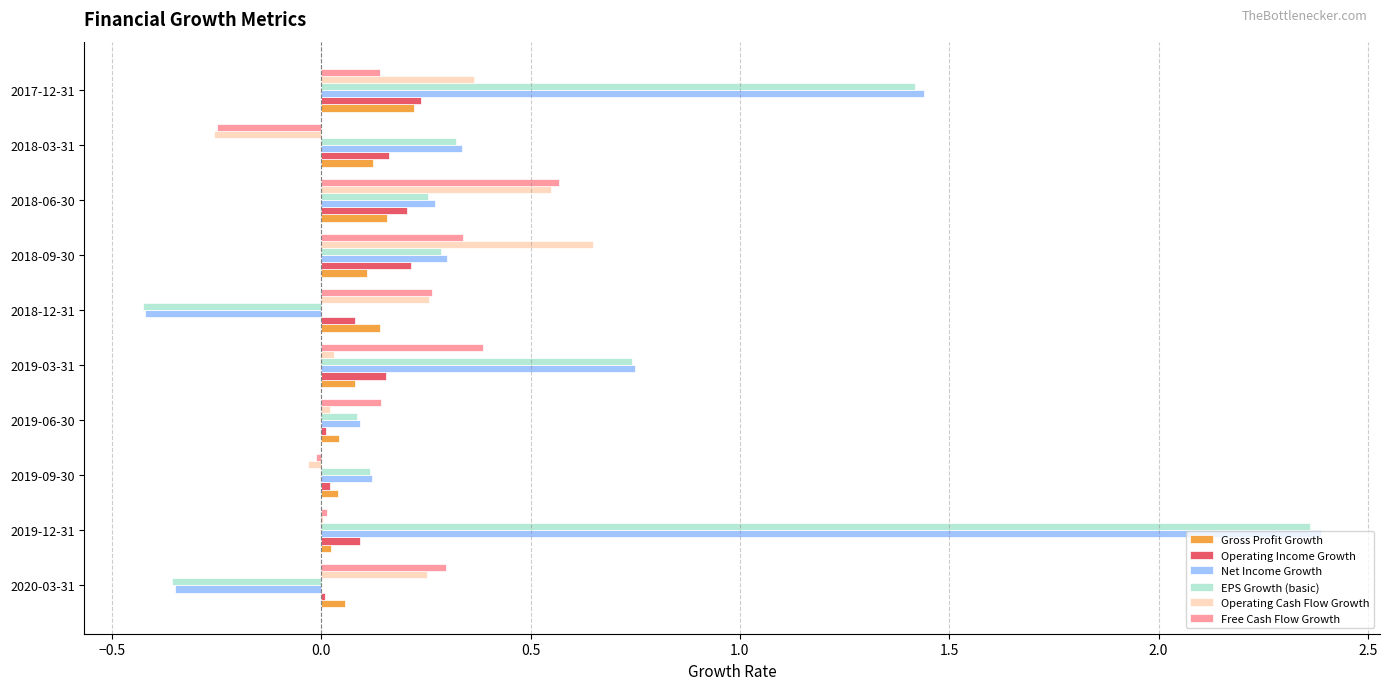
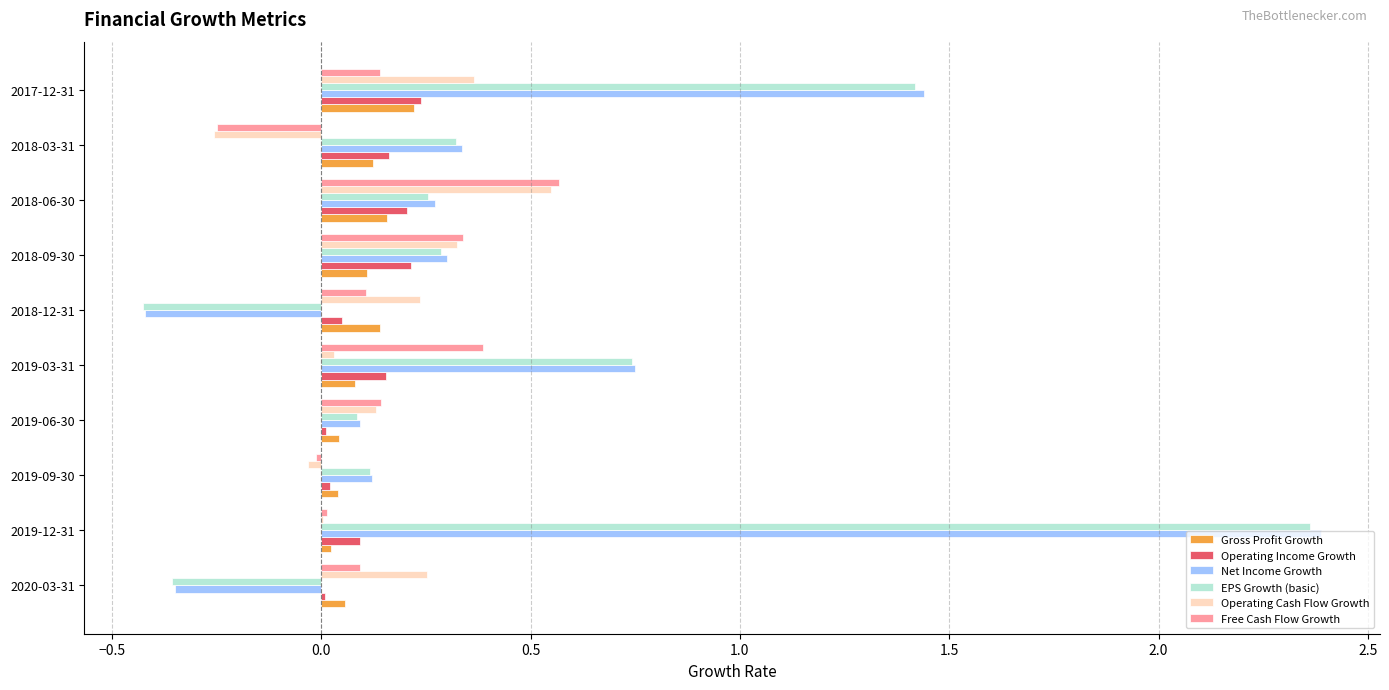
Operating Cash Flow Growth, 2018-09-30: 0.65 -> 0.33
Free Cash Flow Growth, 2018-12-31: 0.27 -> 0.11
Operating Cash Flow Growth, 2018-12-31: 0.26 -> 0.24
Operating Income Growth, 2018-12-31: 0.08 -> 0.05
Operating Cash Flow Growth, 2019-06-30: 0.02 -> 0.13
Free Cash Flow Growth, 2020-03-31: 0.30 -> 0.09
